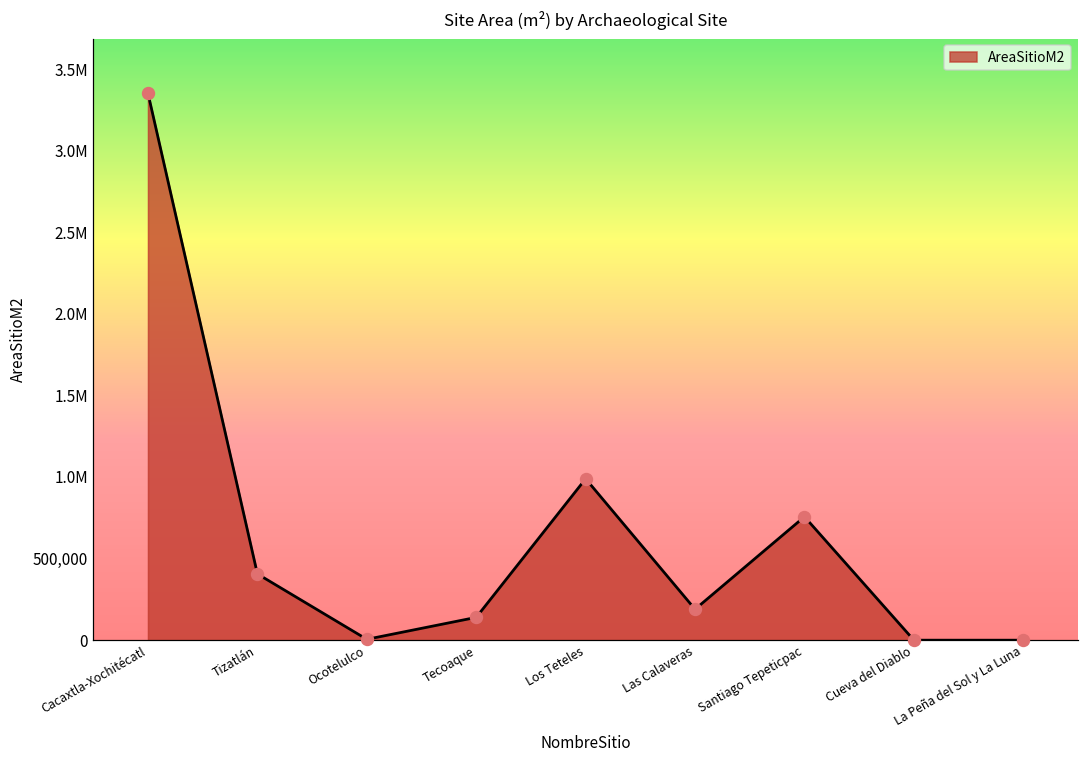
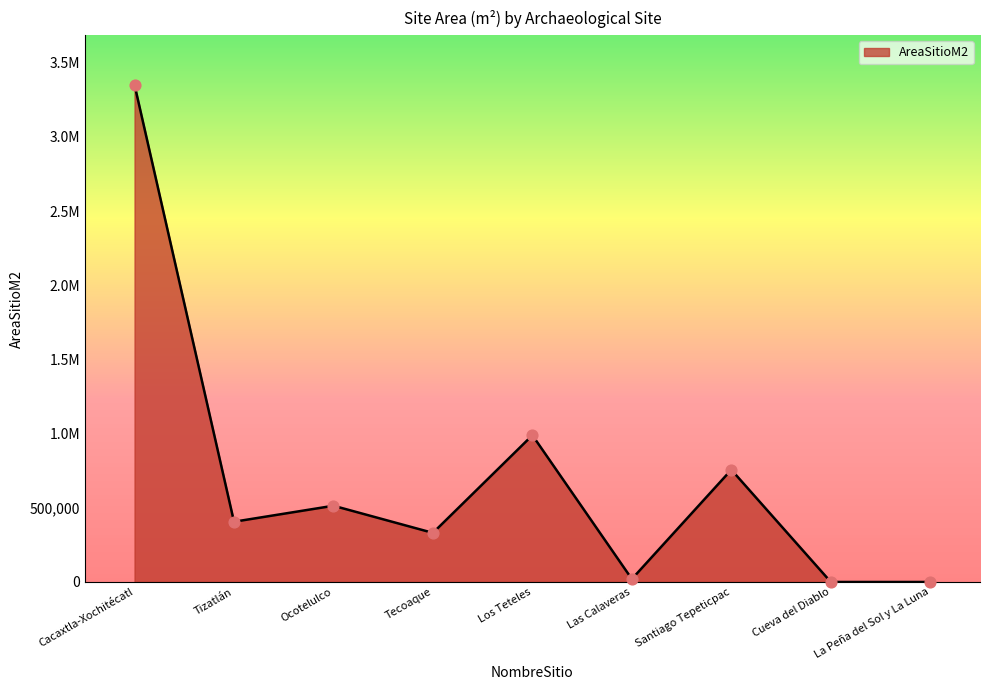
Ocotelulco: 10,000 -> 510,000
Tecoaque: 140,000 -> 330,000
Las Calaveras: 190,000 -> 20,000
